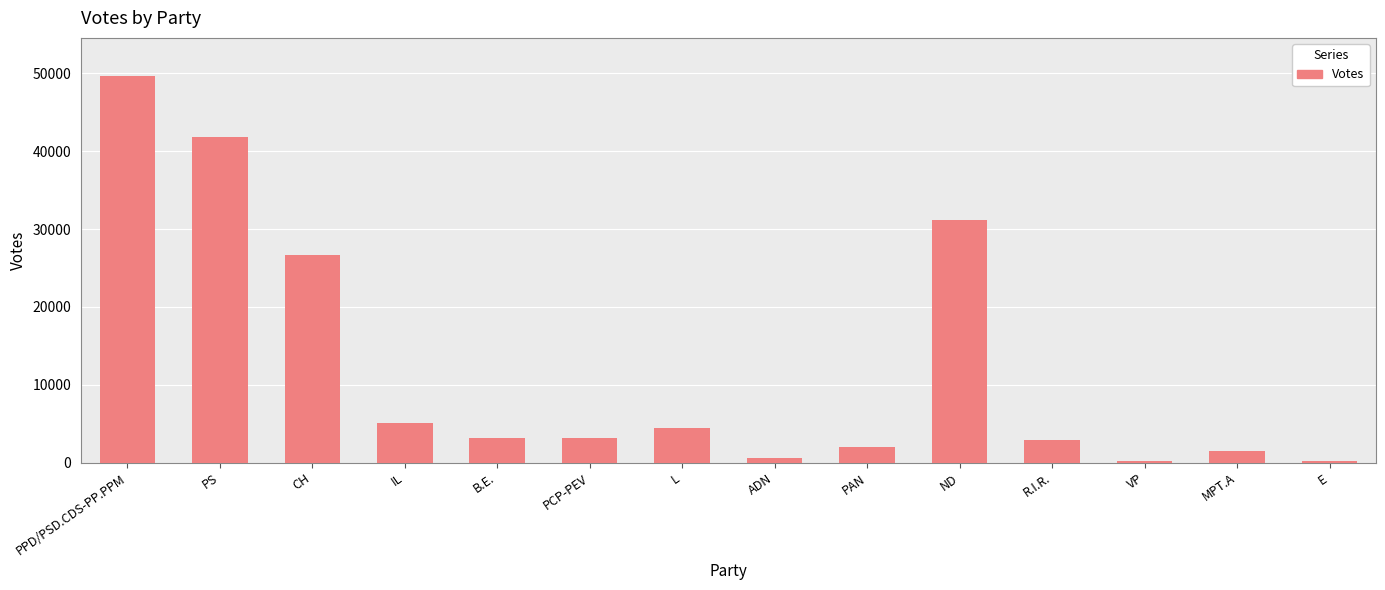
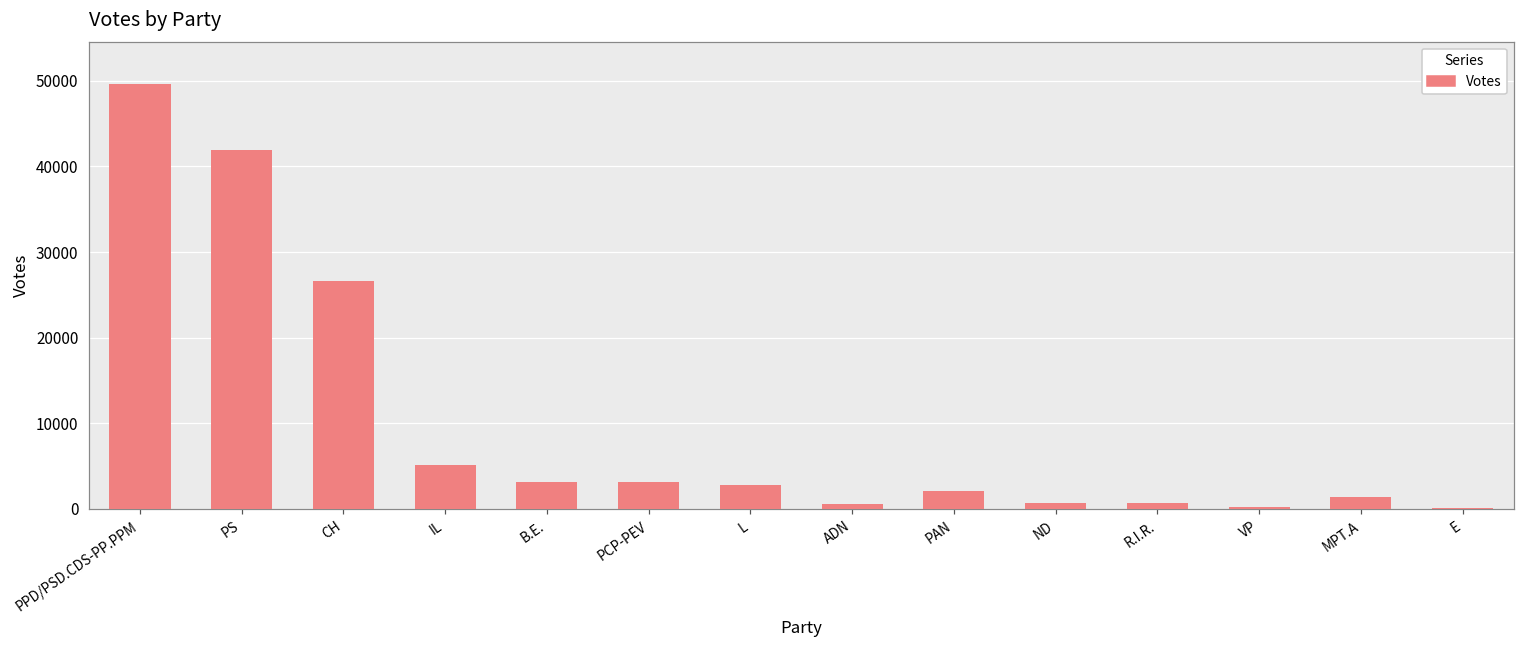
L: 4000 -> 3000
ND: 31000 -> 1000
R.I.R.: 3000 -> 1000
